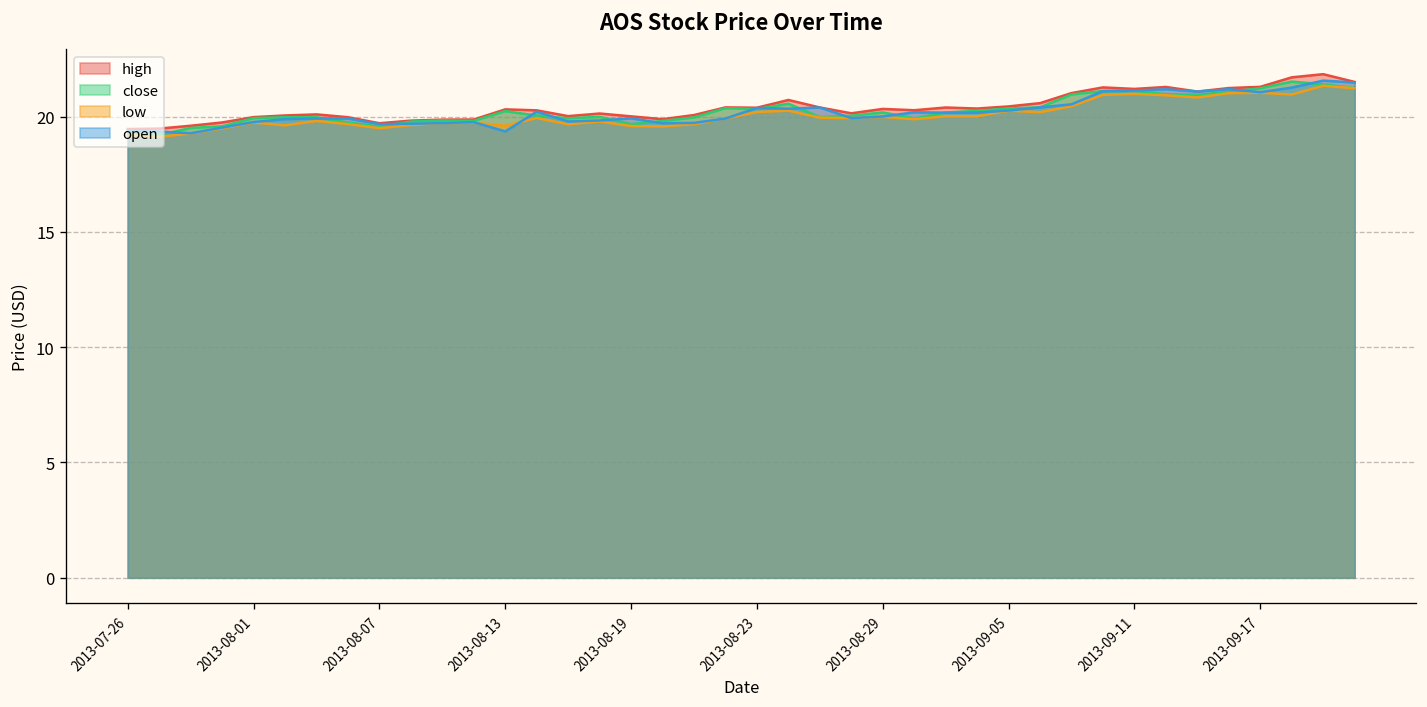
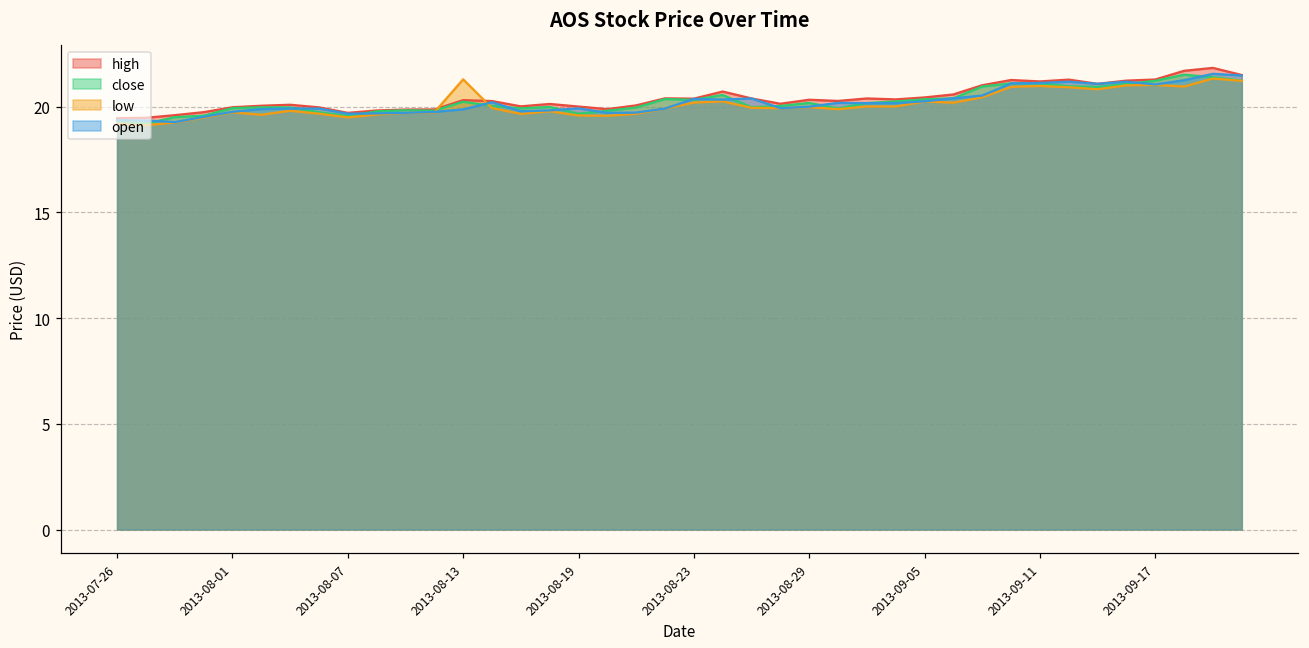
low, 2013-08-13: 19.6 -> 21.3
open, 2013-08-13: 19.4 -> 19.9
